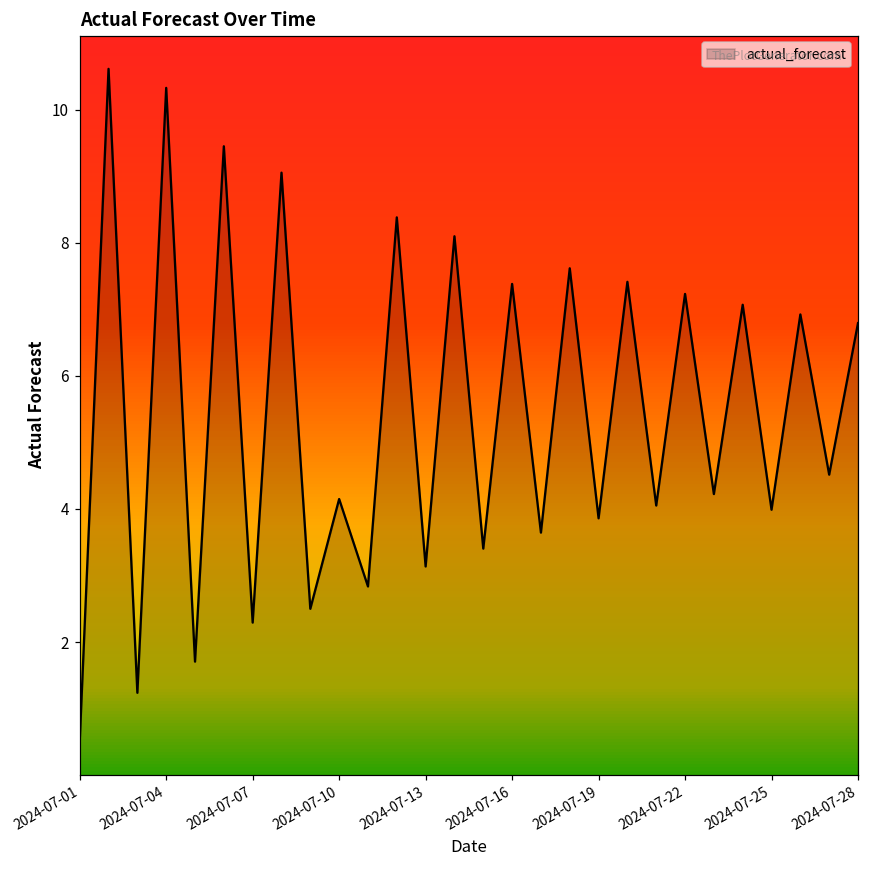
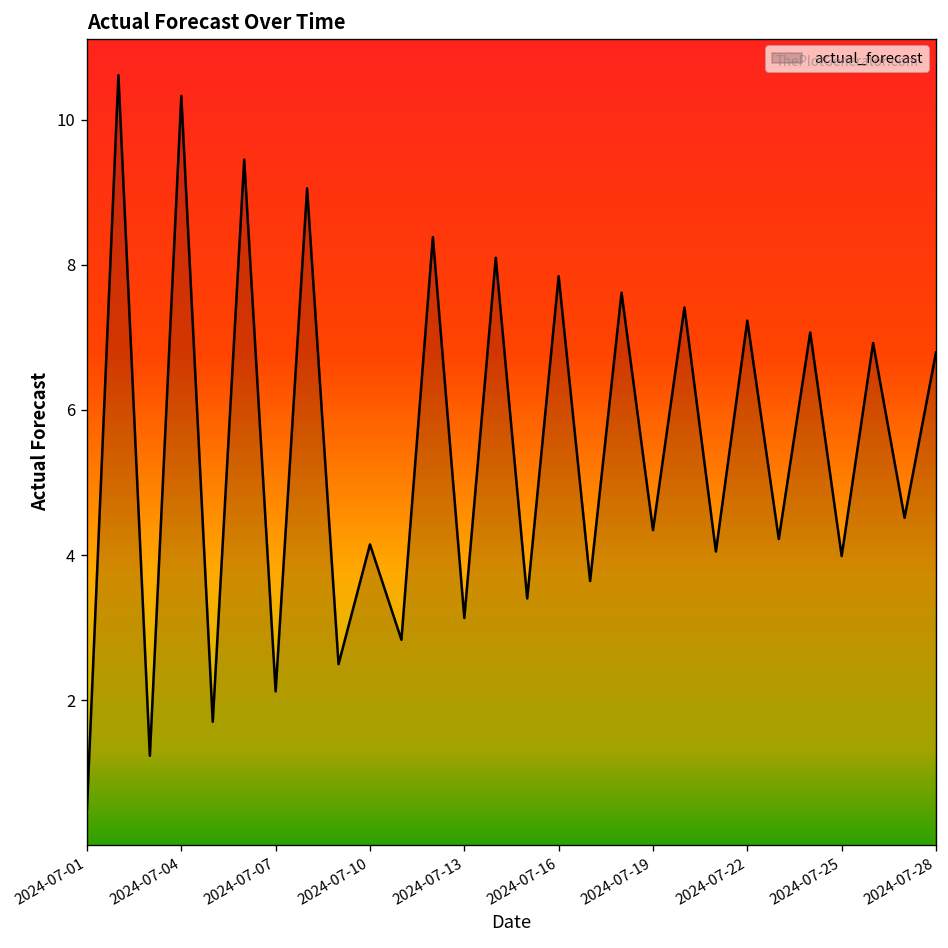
2024-07-07: 2.3 -> 2.1
2024-07-16: 7.4 -> 7.8
2024-07-19: 3.9 -> 4.3
